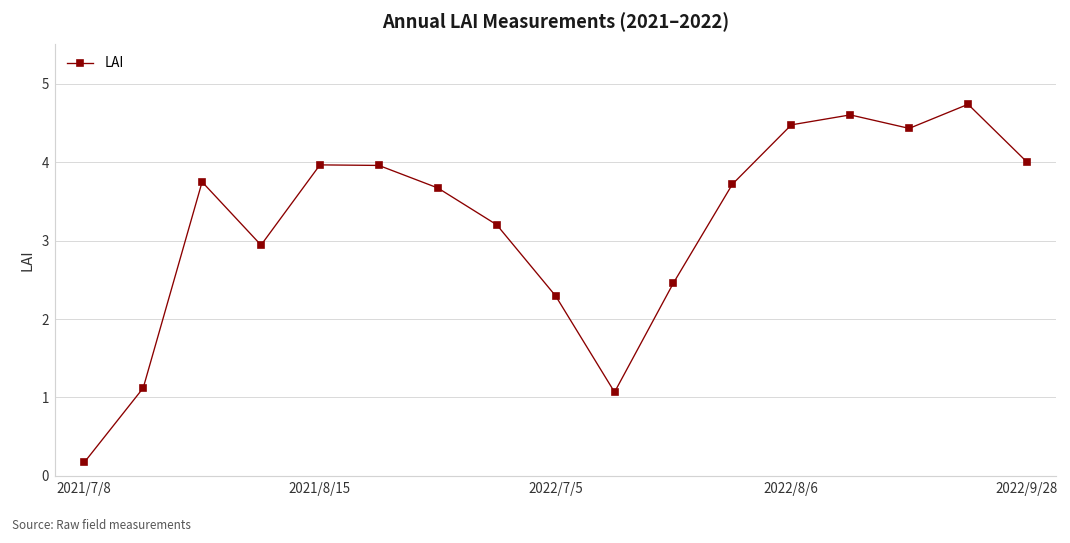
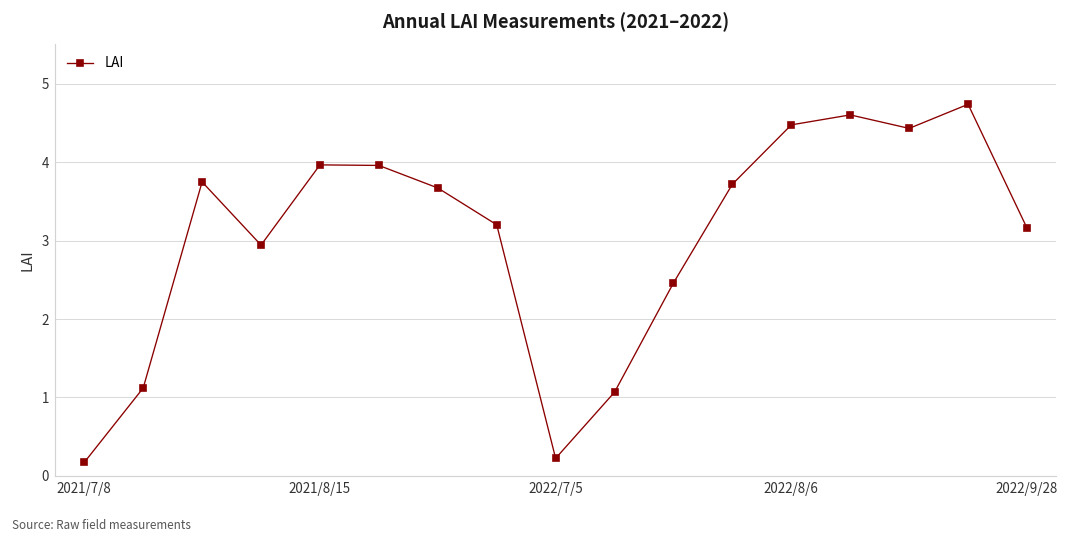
2022/7/5: 2.3 -> 0.2
2022/9/28: 4.0 -> 3.2
